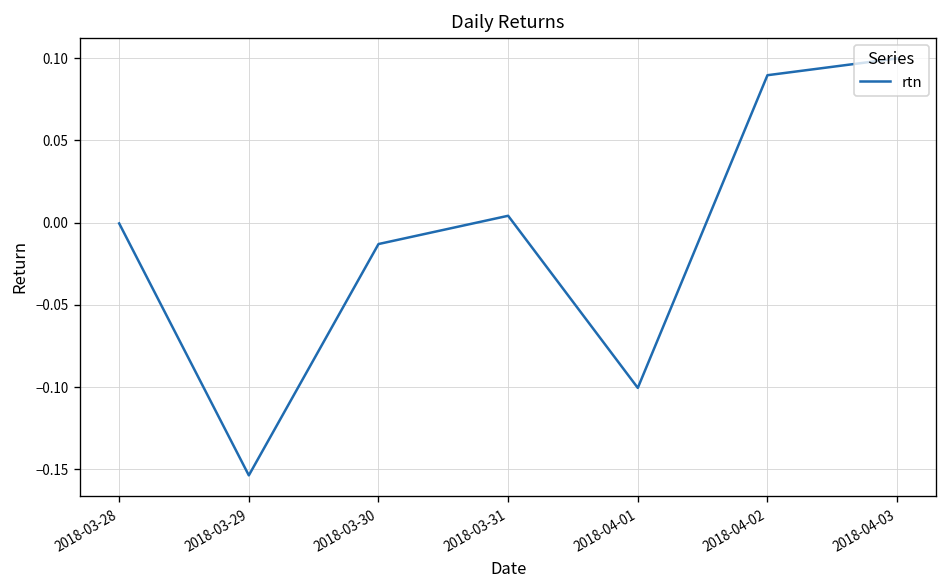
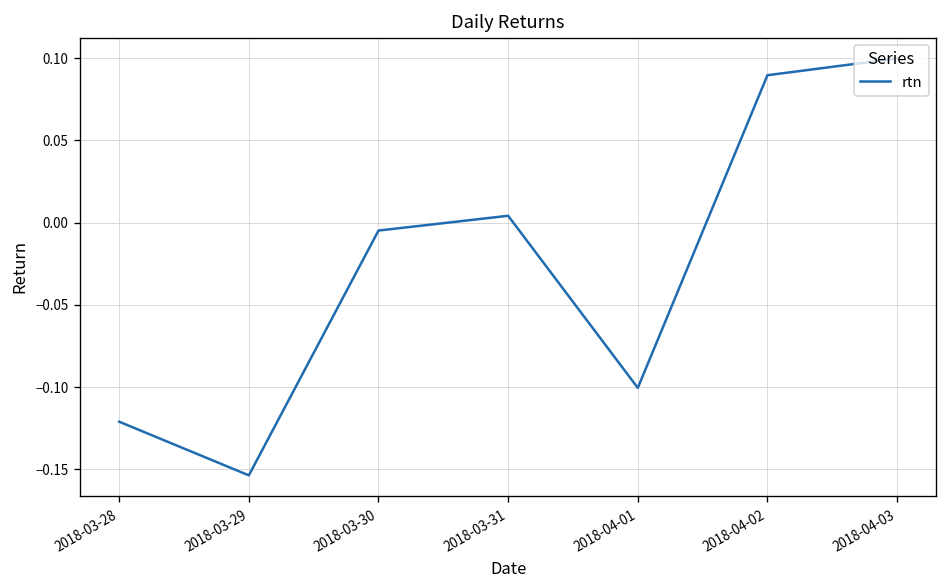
2018-03-28: 0.000 -> -0.121
2018-03-30: -0.013 -> -0.005
